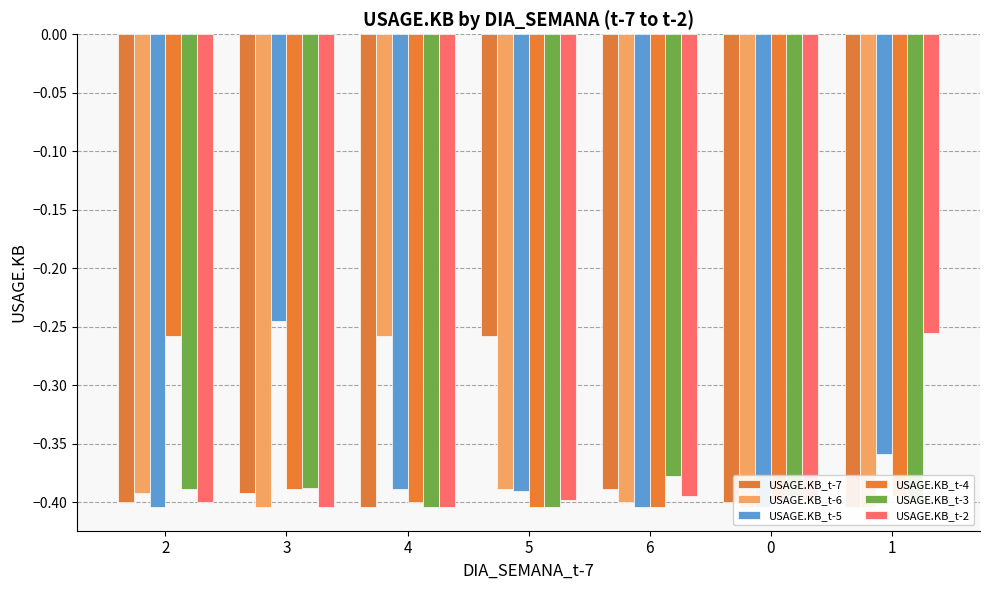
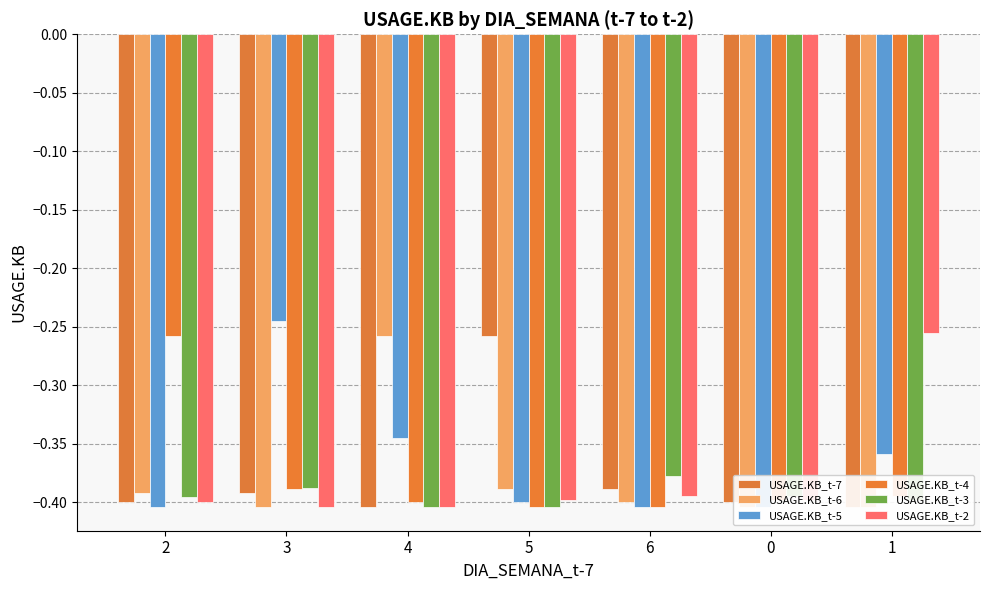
USAGE.KB_t-3, 2: -0.388 -> -0.396
USAGE.KB_t-5, 4: -0.388 -> -0.345
USAGE.KB_t-5, 5: -0.390 -> -0.400
